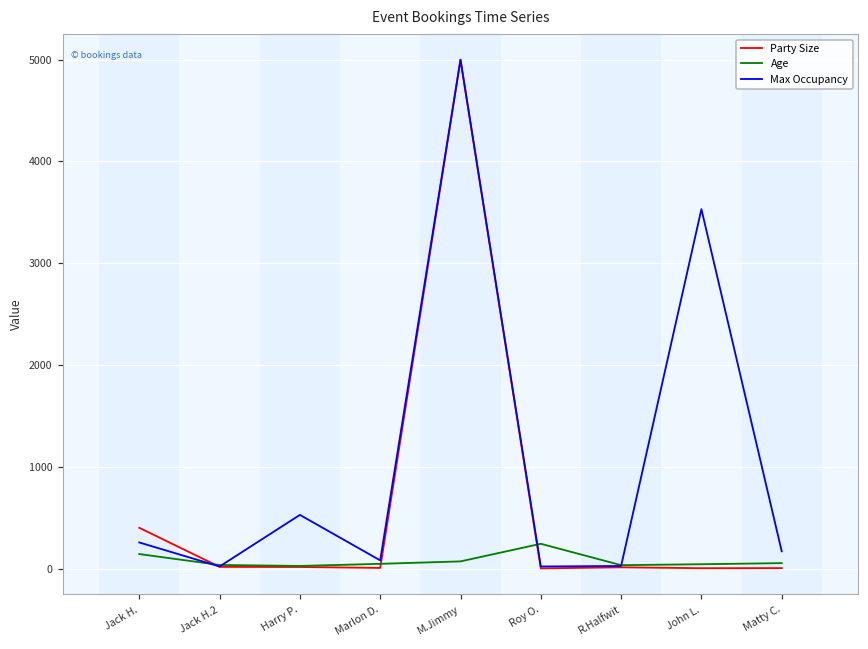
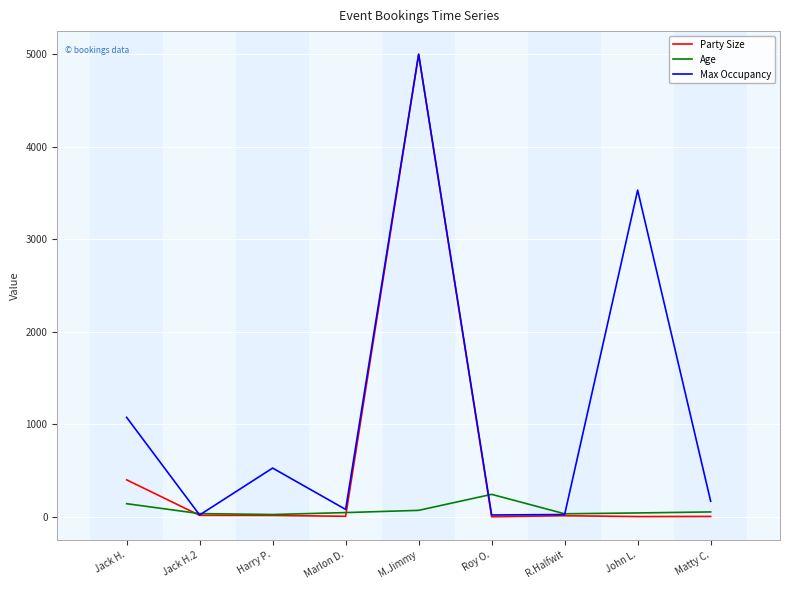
Max Occupancy, Jack H.: 300 -> 1100
